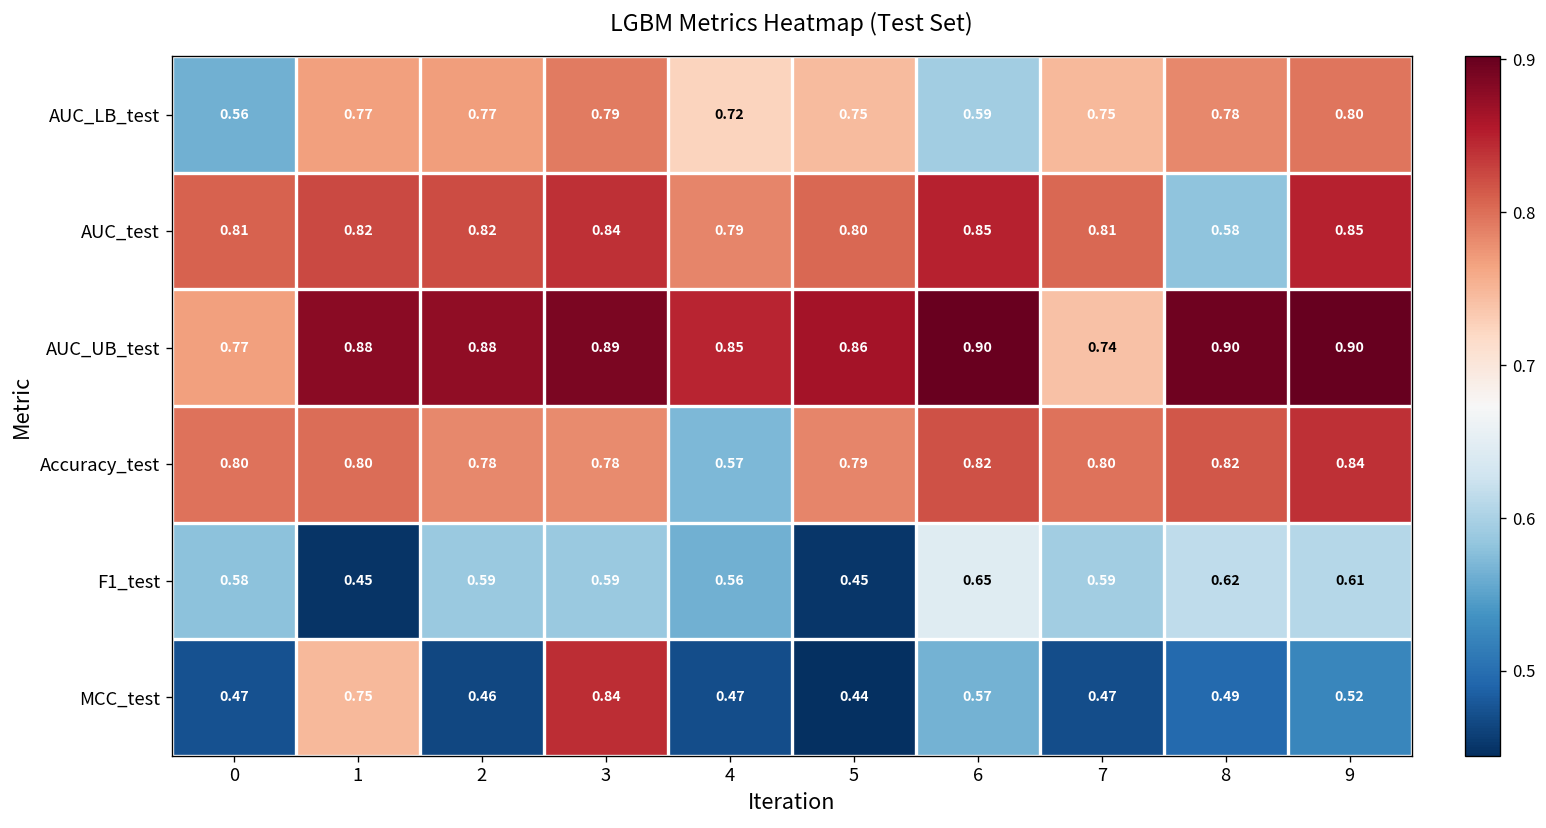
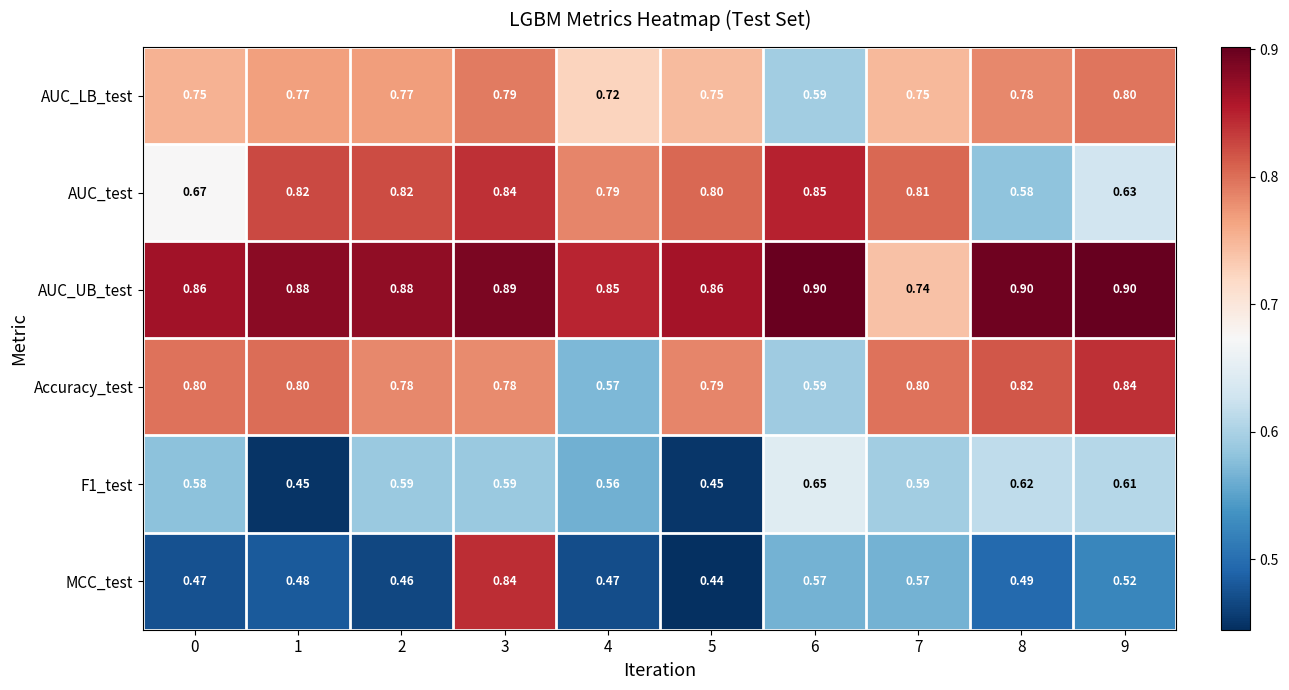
AUC_LB_test, 0: 0.56 -> 0.75
AUC_test, 0: 0.81 -> 0.67
AUC_test, 9: 0.85 -> 0.63
AUC_UB_test, 0: 0.77 -> 0.86
Accuracy_test, 6: 0.82 -> 0.59
MCC_test, 1: 0.75 -> 0.48
MCC_test, 7: 0.47 -> 0.57
